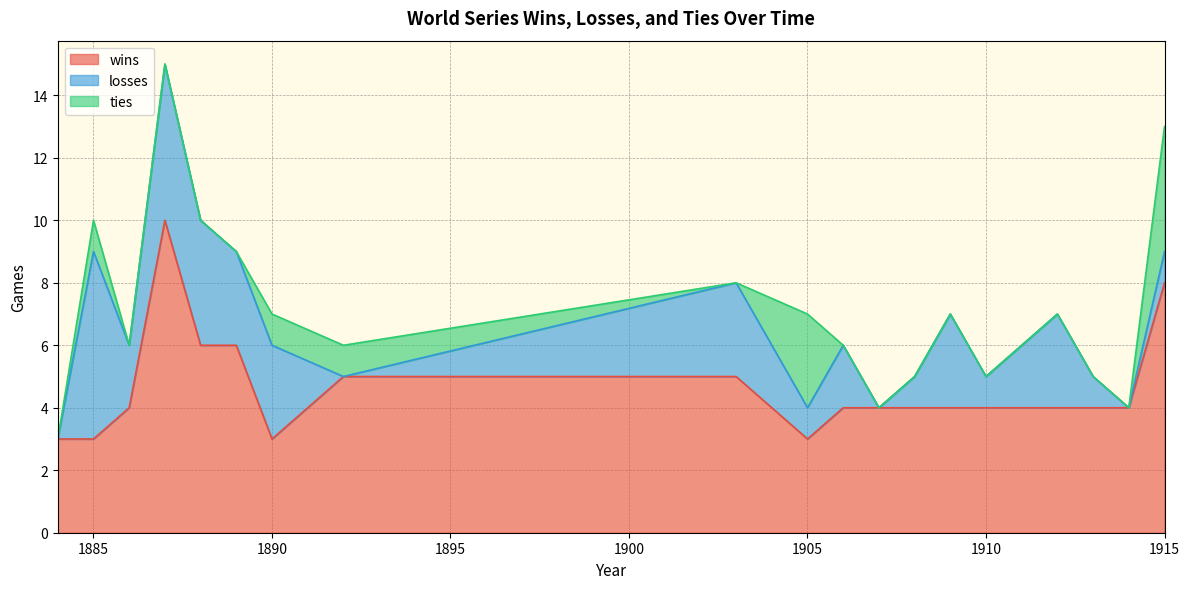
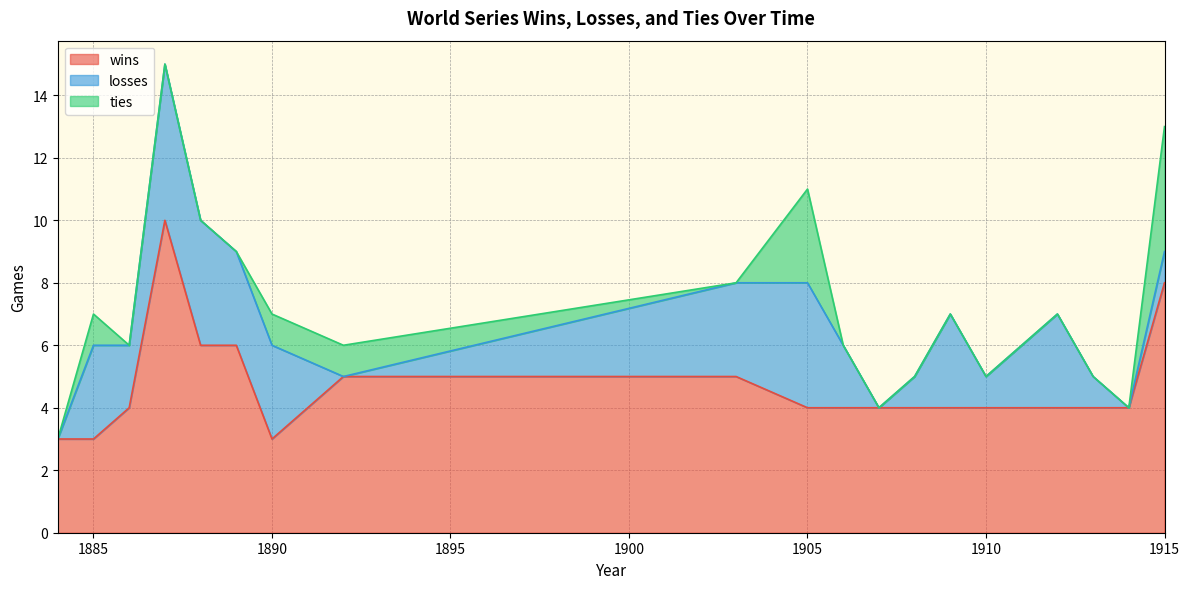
losses, 1885: 6 -> 3
wins, 1905: 3 -> 4
losses, 1905: 1 -> 4
